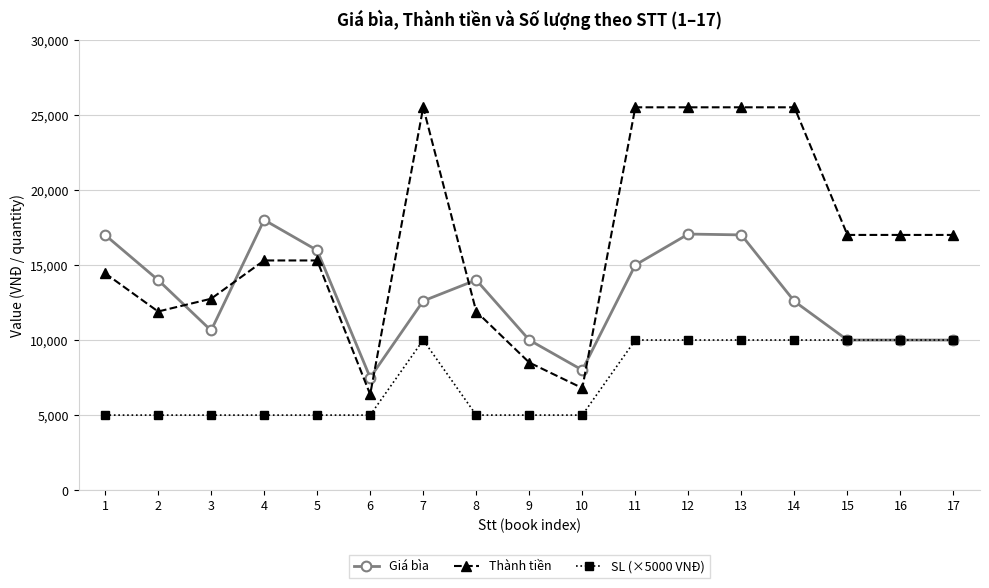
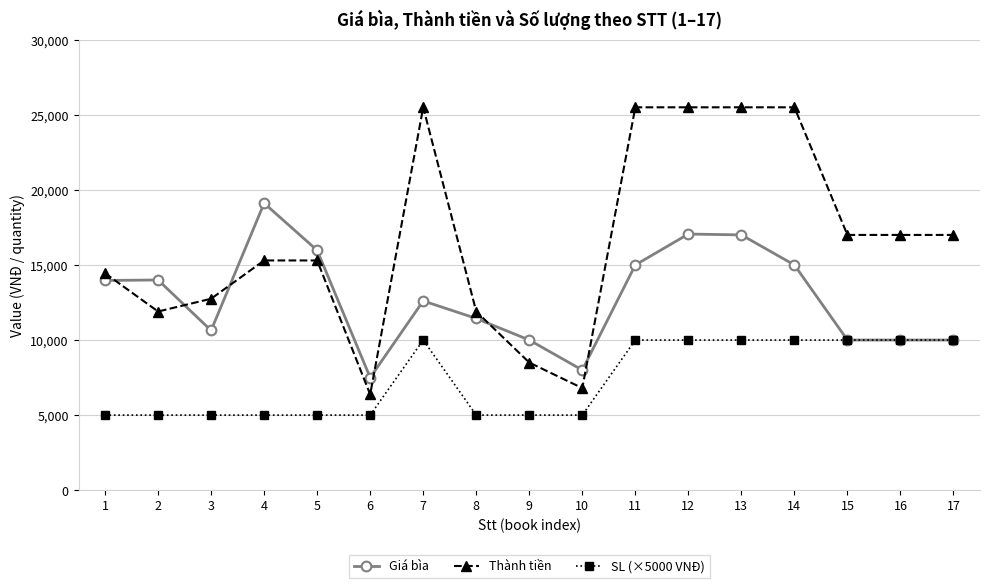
Giá bìa, 1: 17,000 -> 14,000
Giá bìa, 4: 18,000 -> 19,100
Giá bìa, 8: 14,000 -> 11,400
Giá bìa, 14: 12,600 -> 15,000
